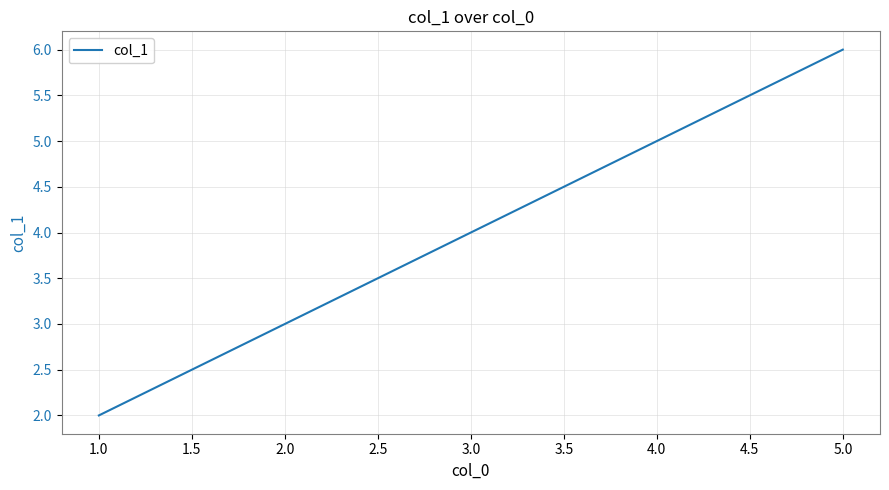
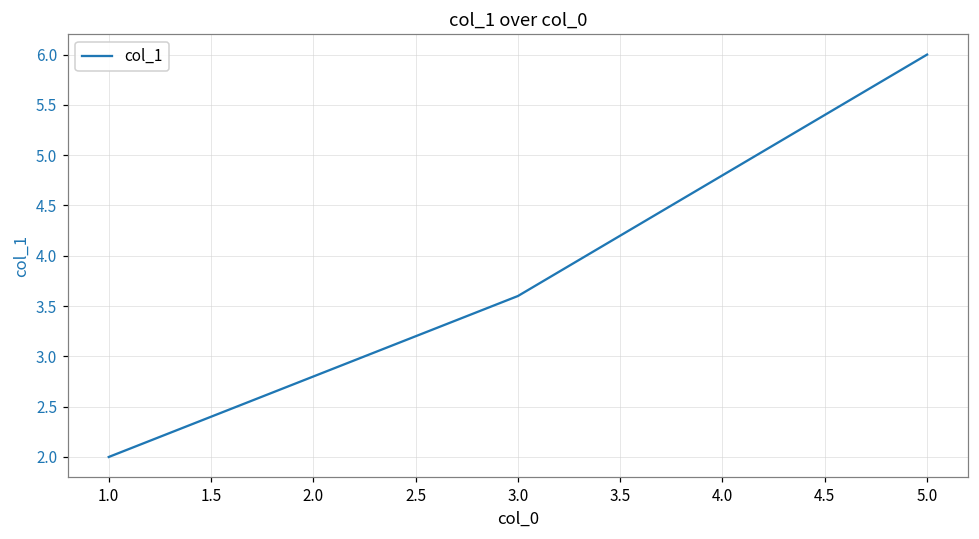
3.0: 4.0 -> 3.6
